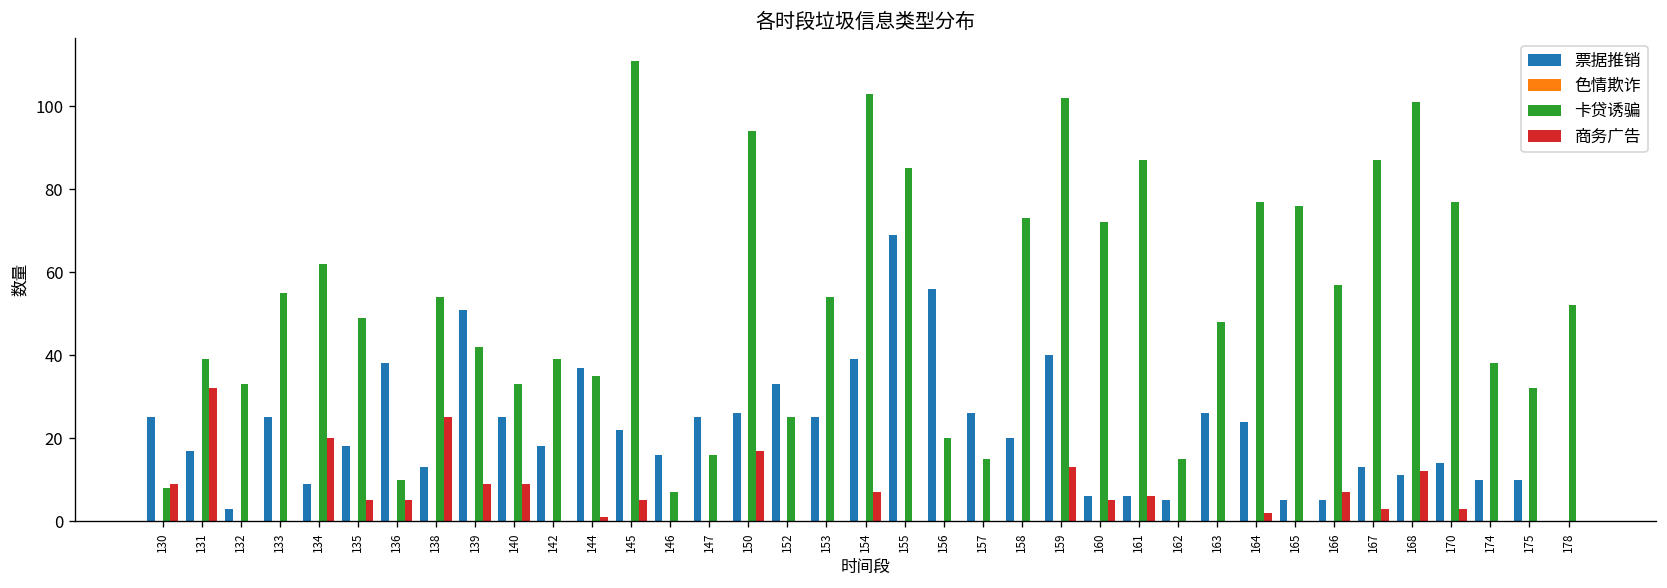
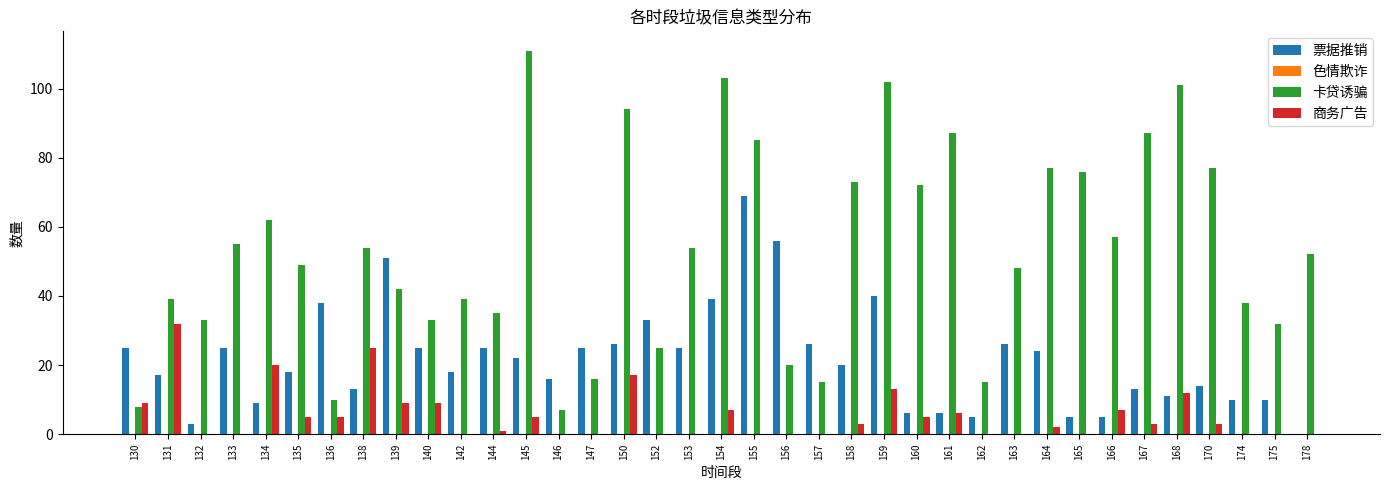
票据推销, 144: 37 -> 25
商务广告, 158: 0 -> 3
